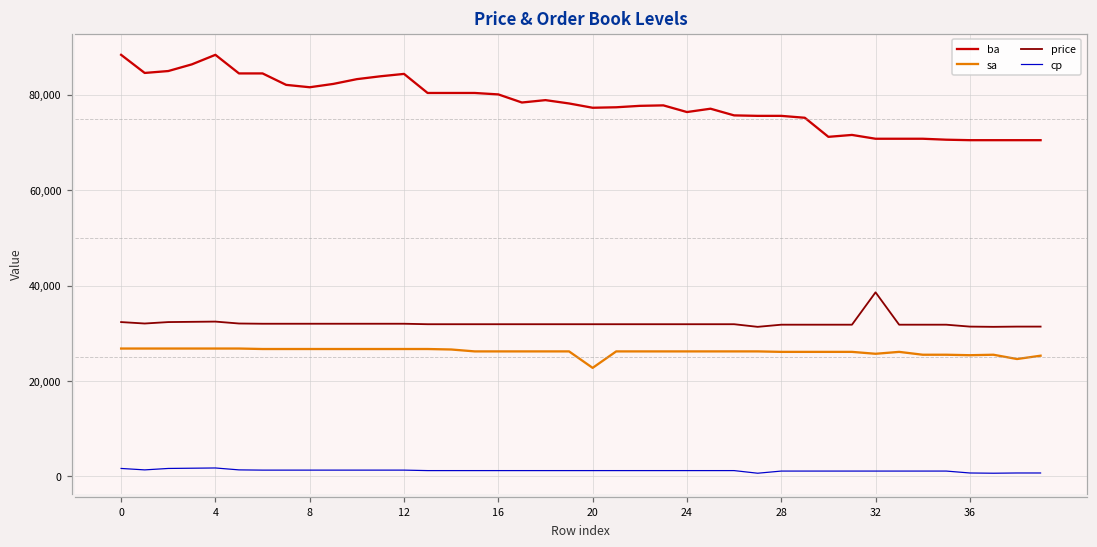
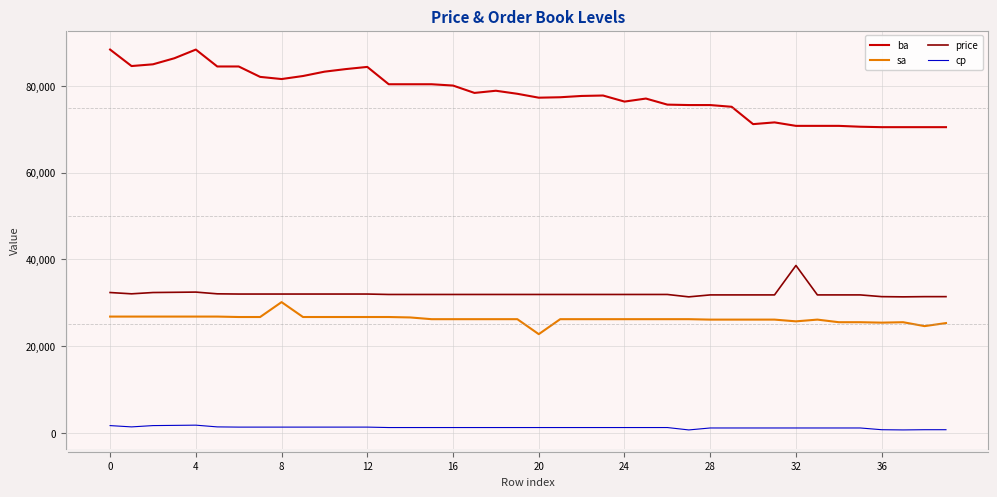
sa, 8: 27,000 -> 30,000
